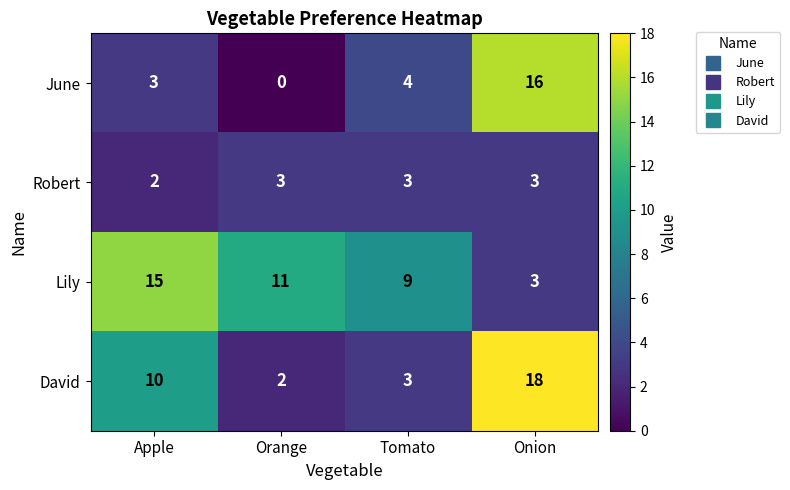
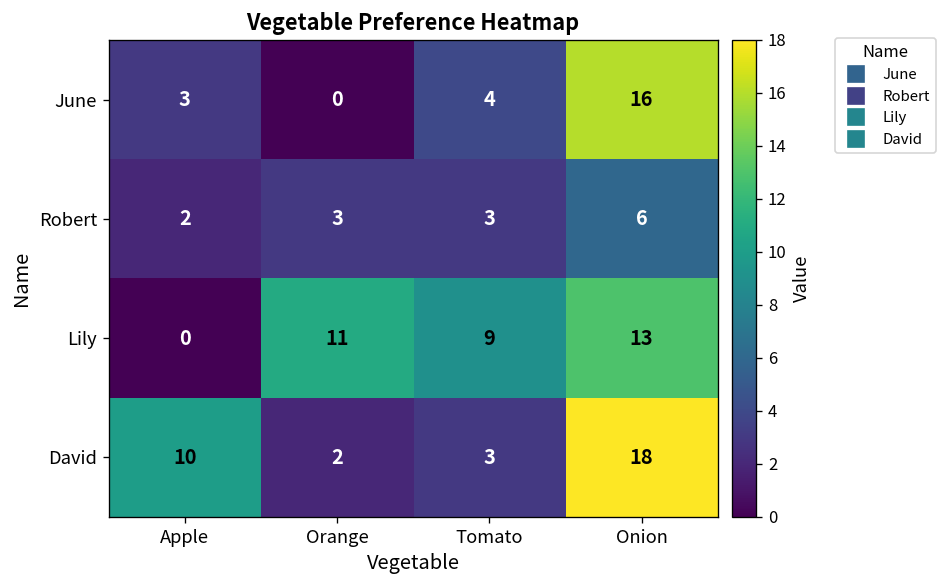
Robert, Onion: 3 -> 6
Lily, Apple: 15 -> 0
Lily, Onion: 3 -> 13
